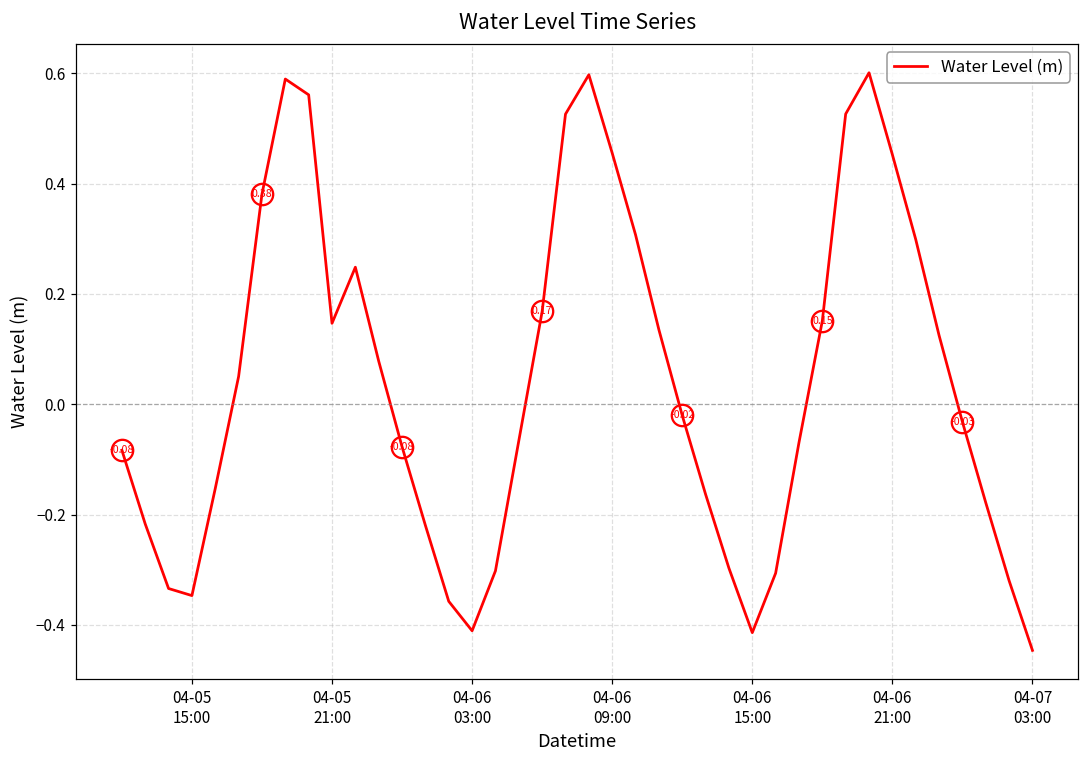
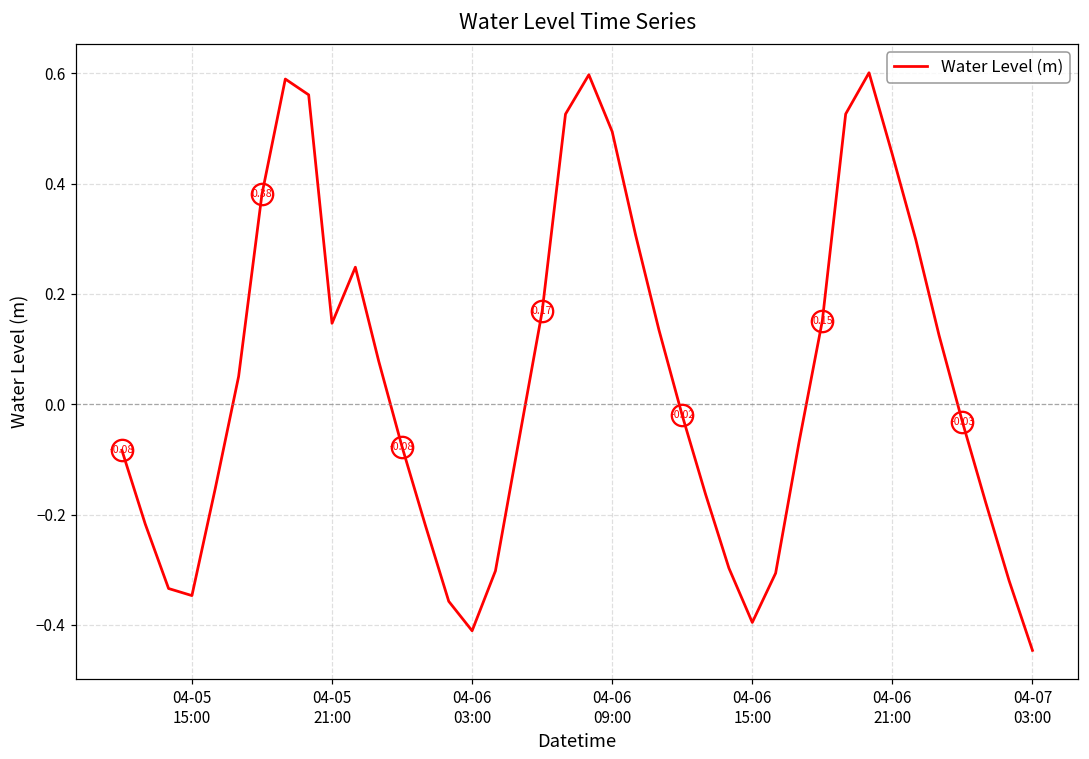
Water Level (m), 04-06 09:00: 0.46 -> 0.49
Water Level (m), 04-06 15:00: -0.41 -> -0.40
